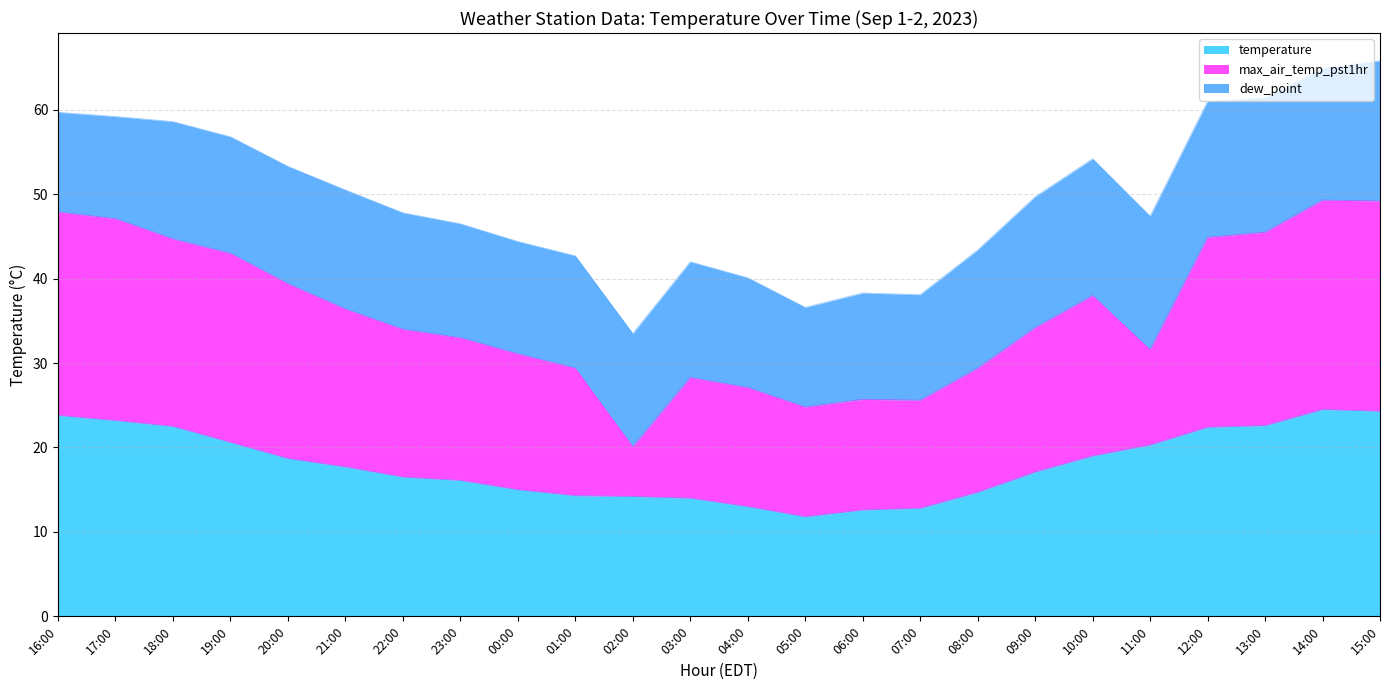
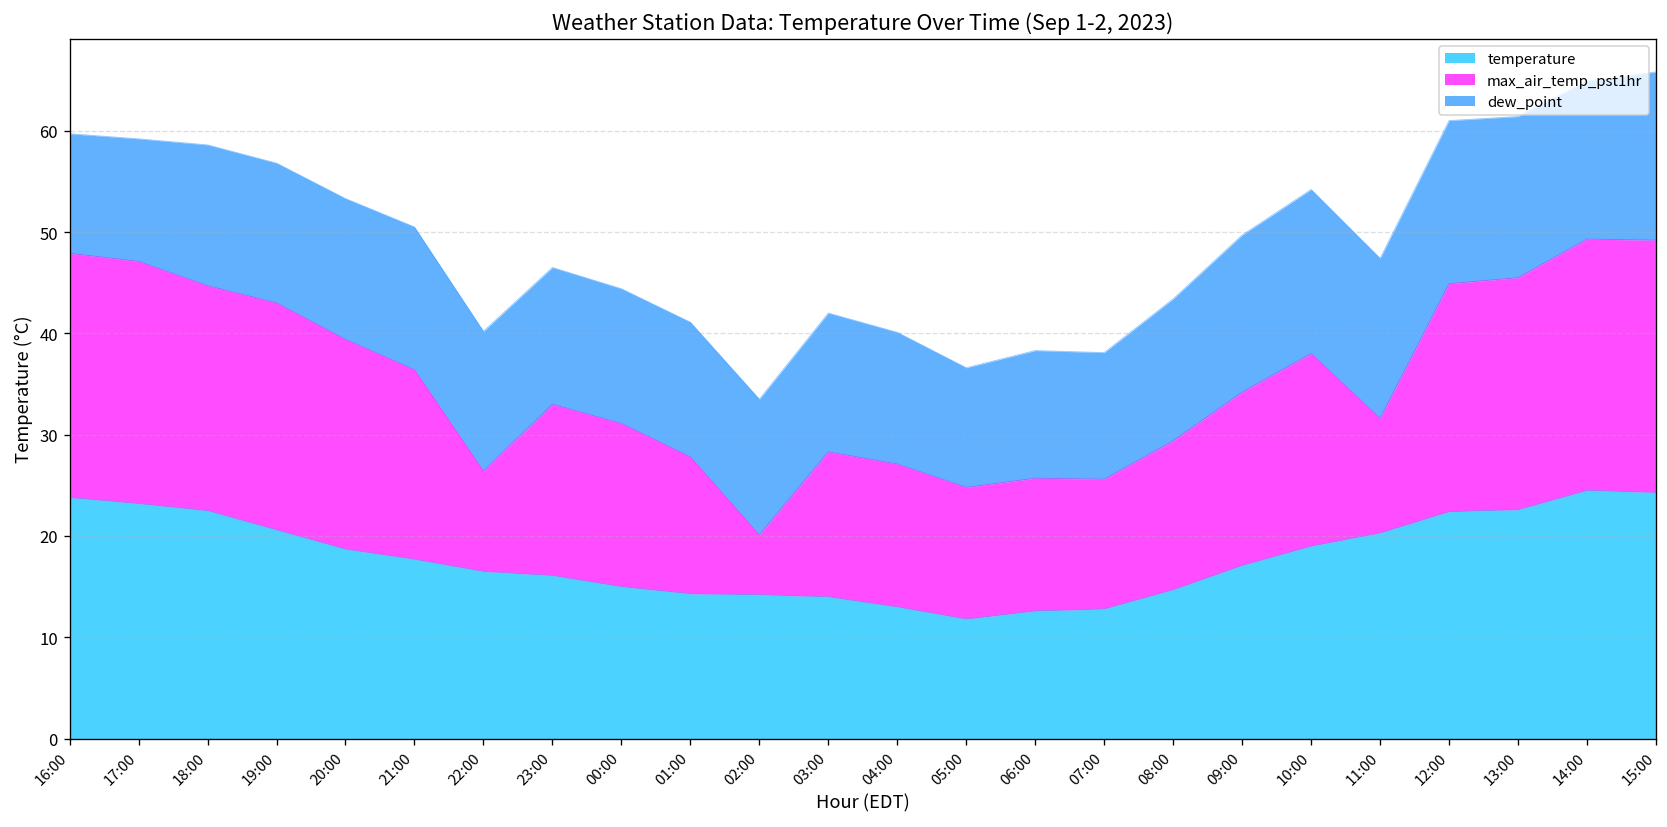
max_air_temp_pst1hr, 22:00: 18 -> 10
max_air_temp_pst1hr, 01:00: 15 -> 14
